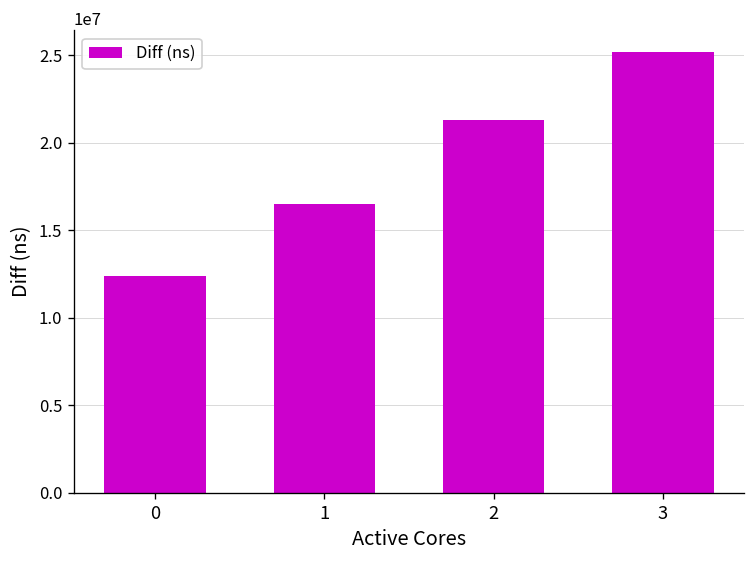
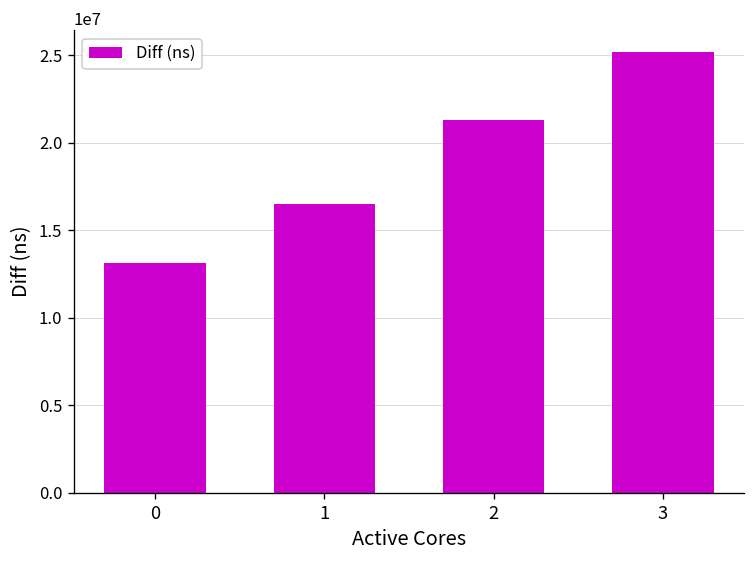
0: 12400000 -> 13100000
